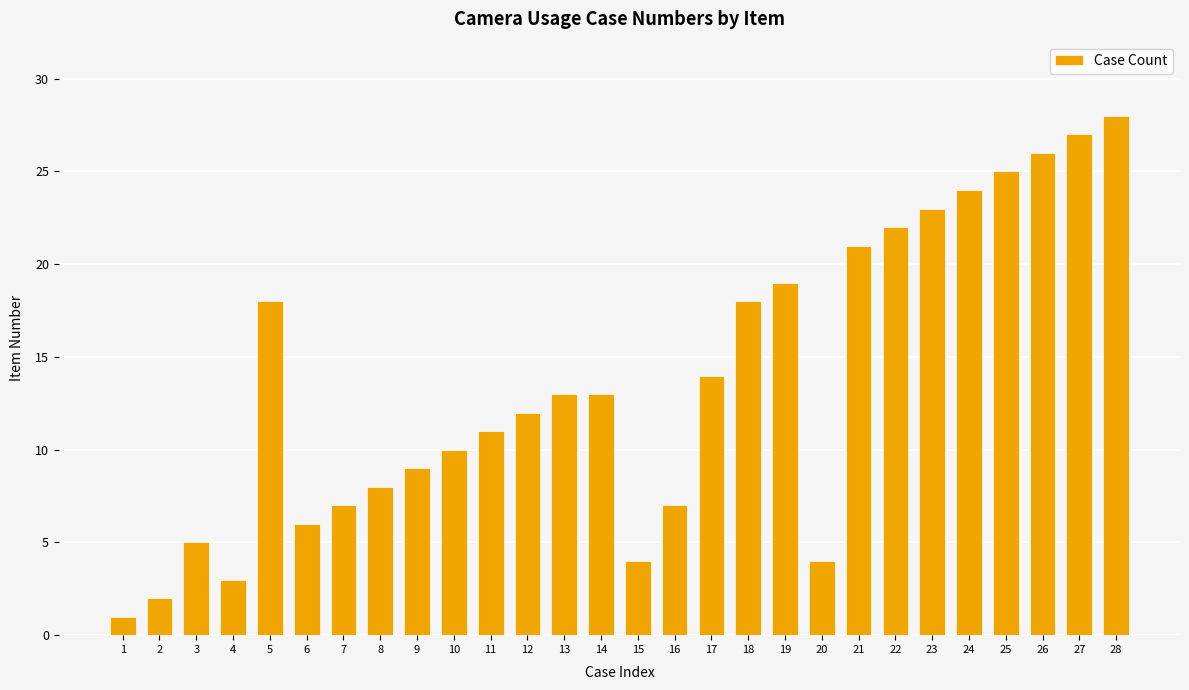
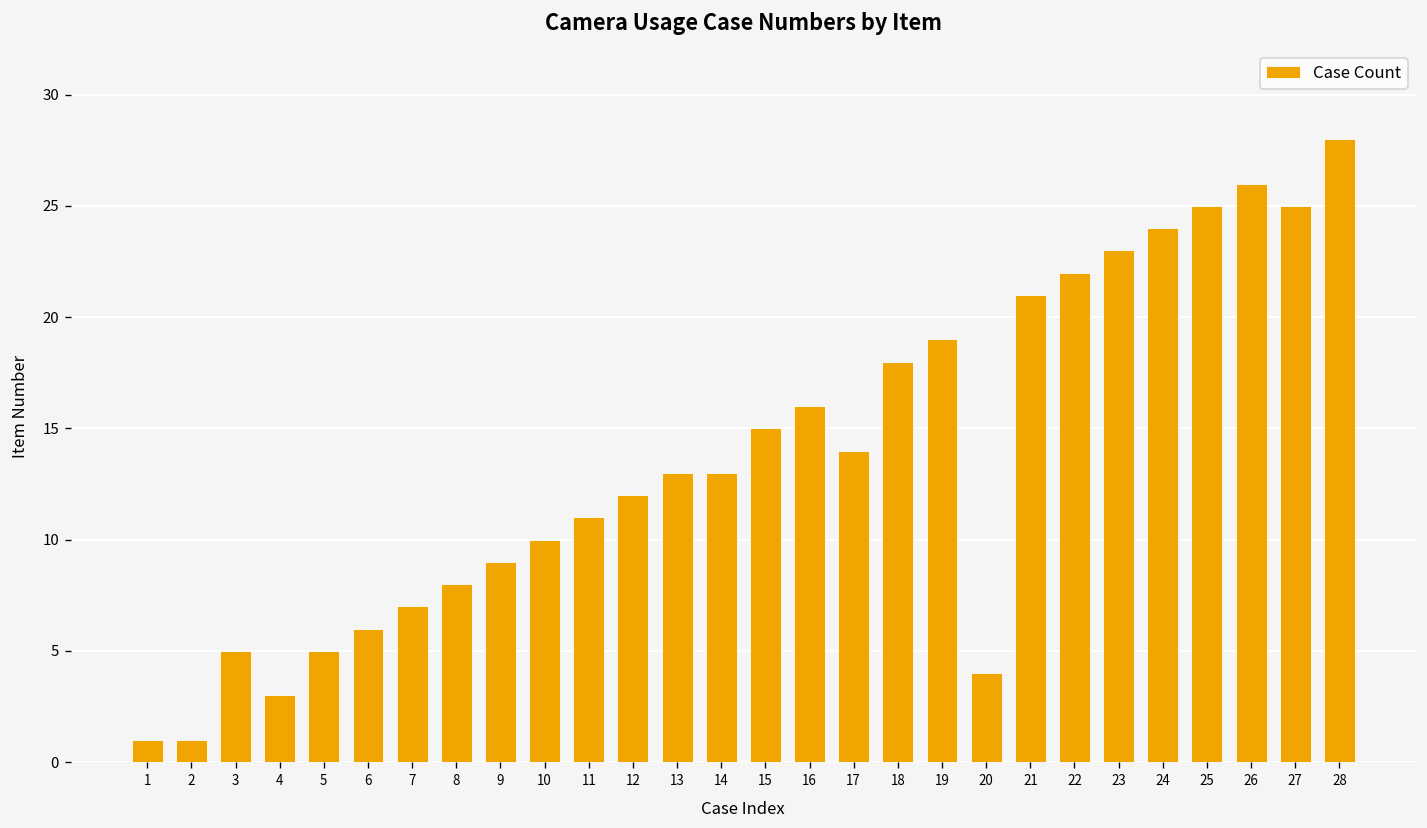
2: 2 -> 1
5: 18 -> 5
15: 4 -> 15
16: 7 -> 16
27: 27 -> 25
